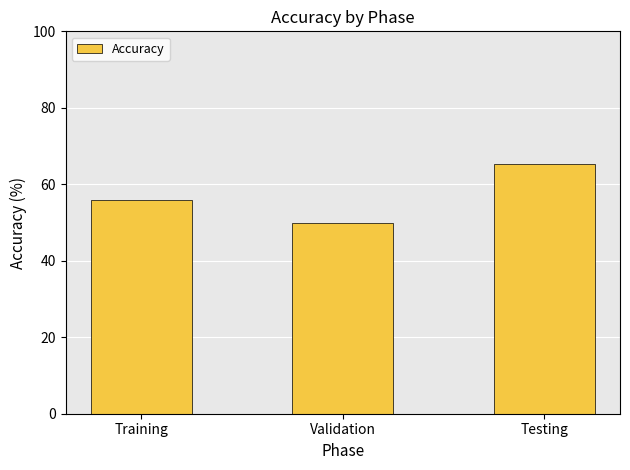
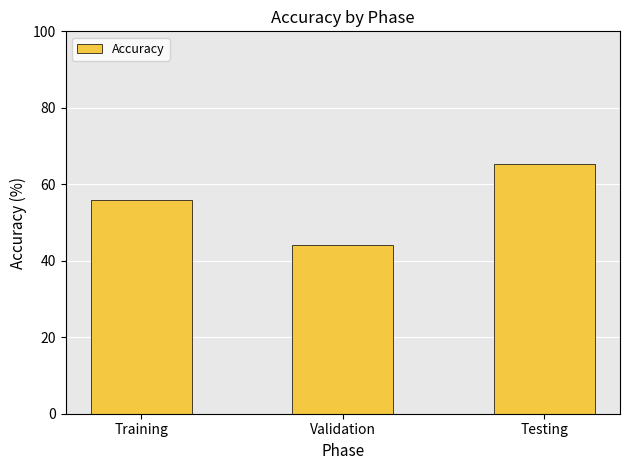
Validation: 50 -> 44
